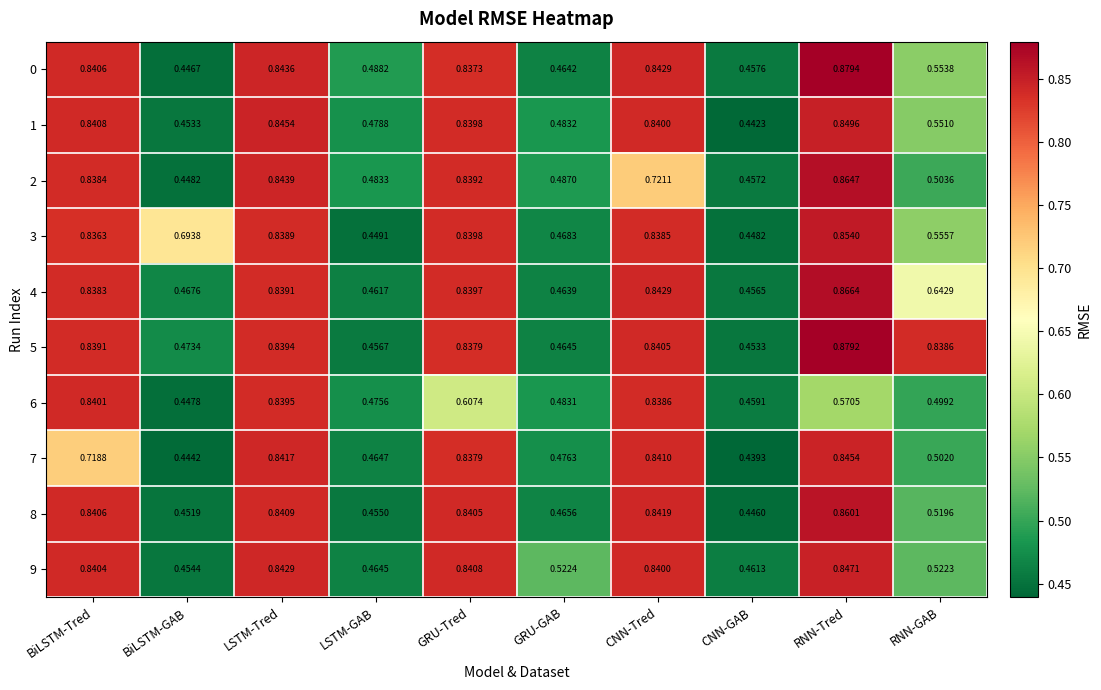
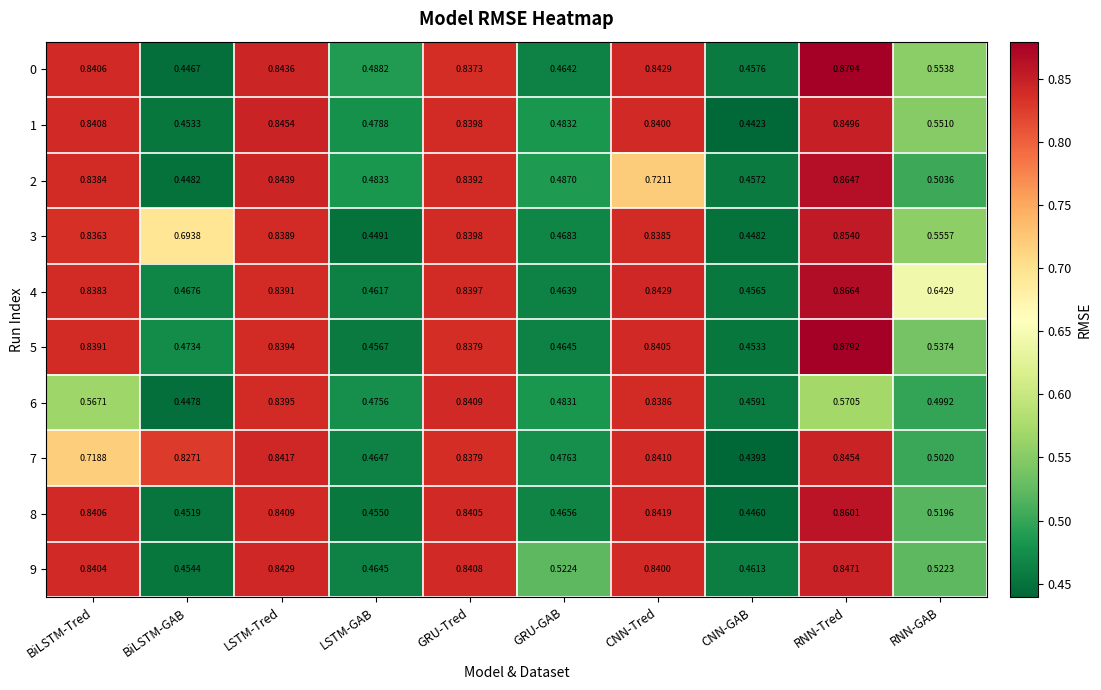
5, RNN-GAB: 0.8386 -> 0.5374
6, BiLSTM-Tred: 0.8401 -> 0.5671
6, GRU-Tred: 0.6074 -> 0.8409
7, BiLSTM-GAB: 0.4442 -> 0.8271
